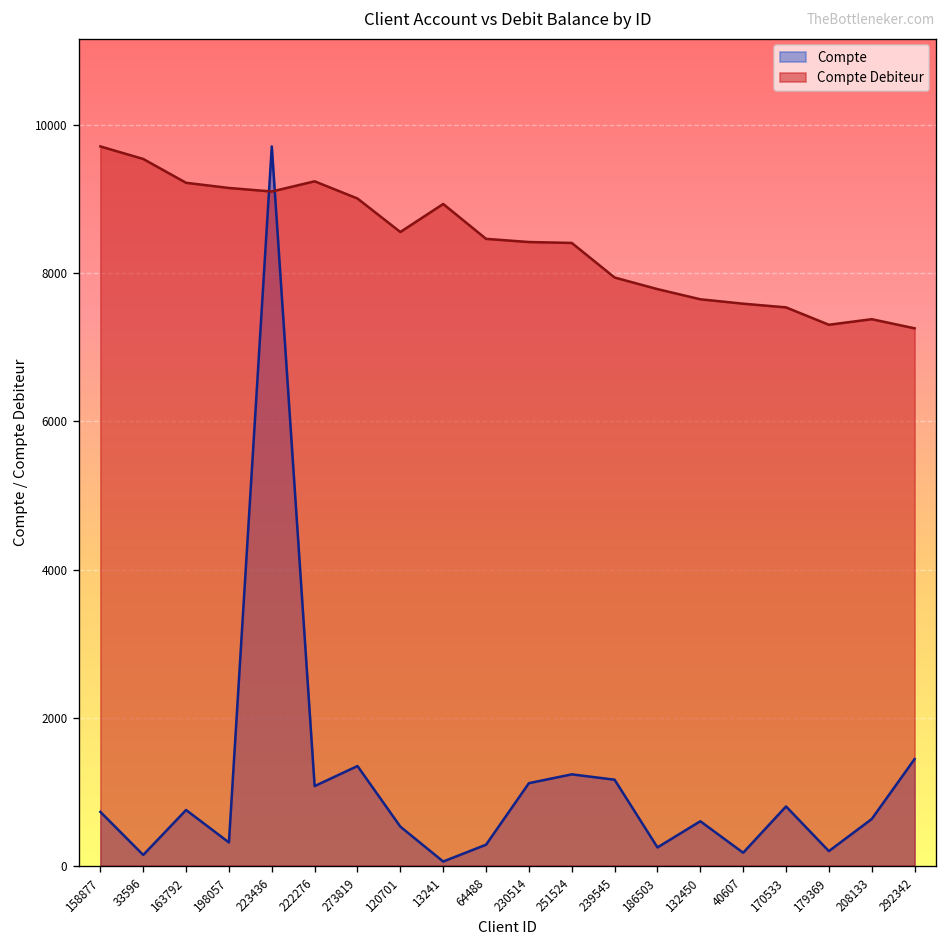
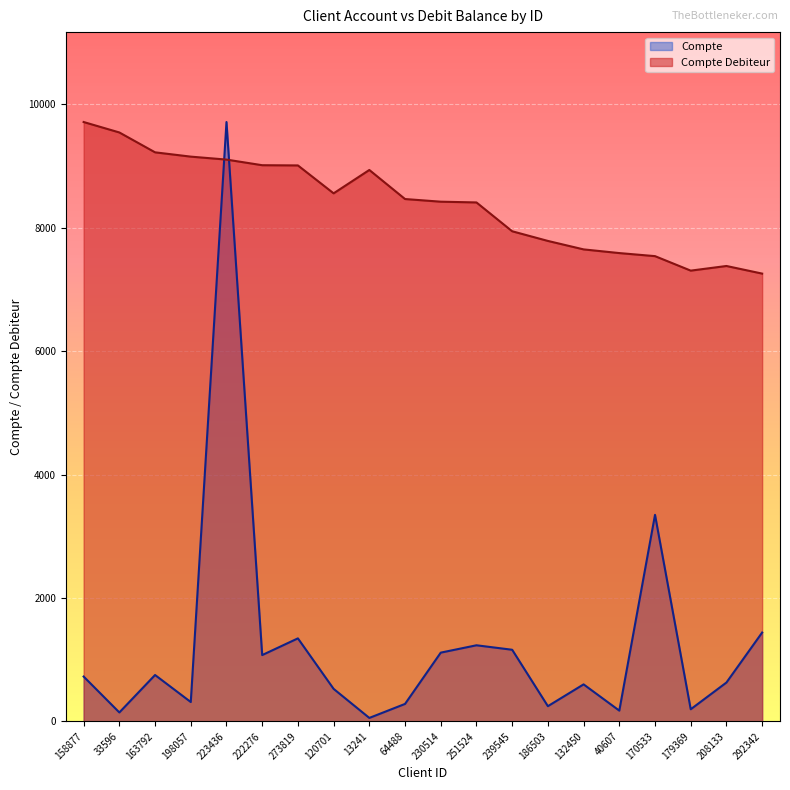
Compte Debiteur, 222276: 9200 -> 9000
Compte, 170533: 800 -> 3300
